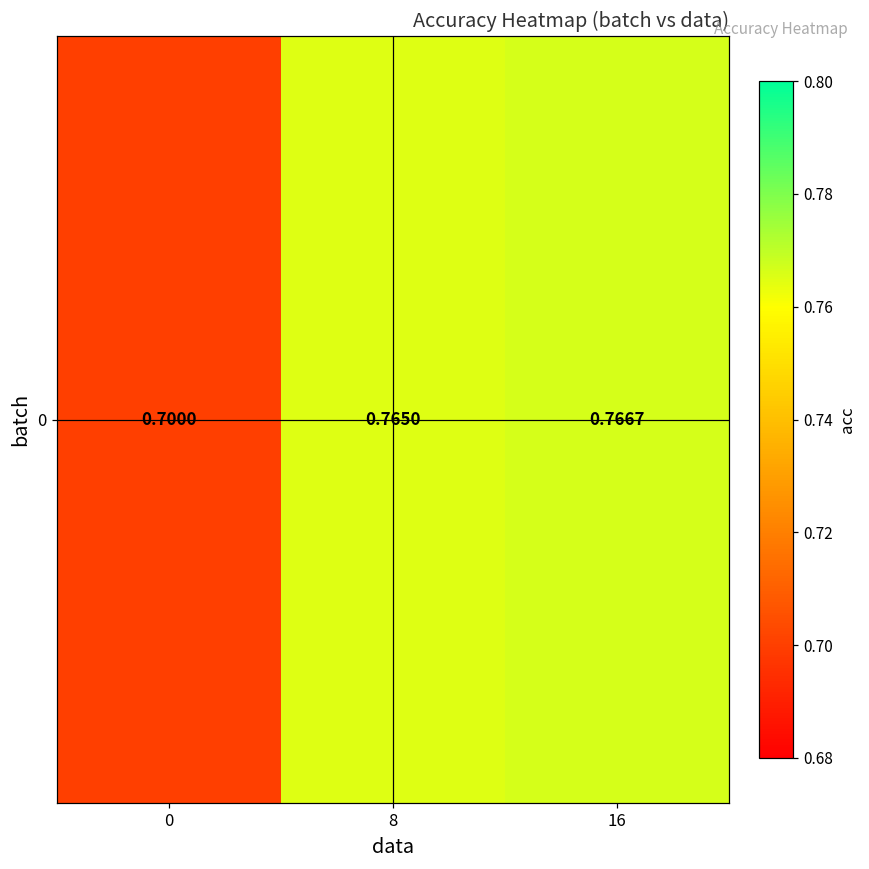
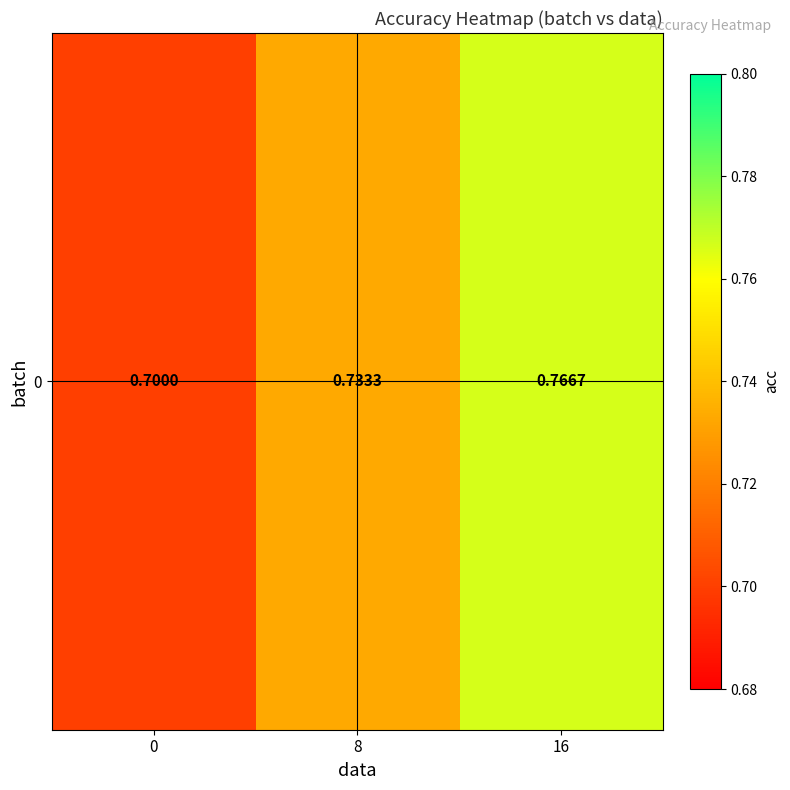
0, 8: 0.7650 -> 0.7333
